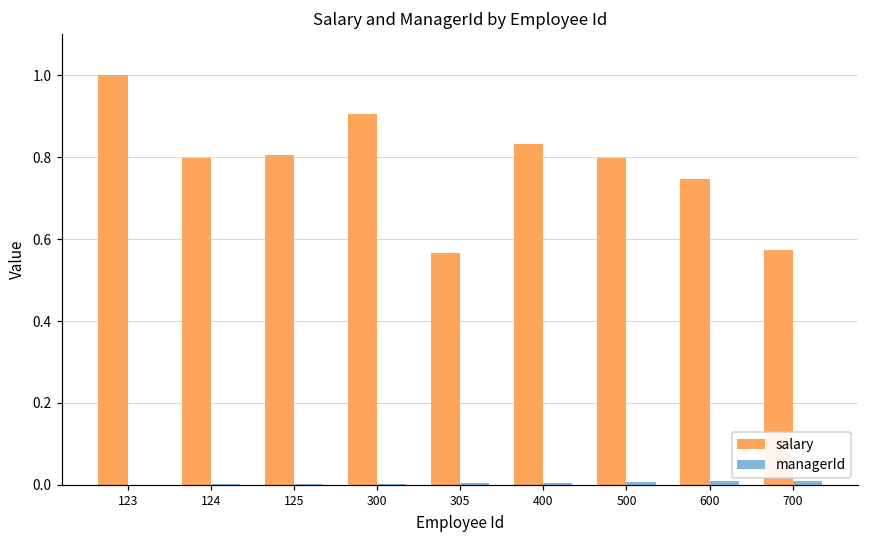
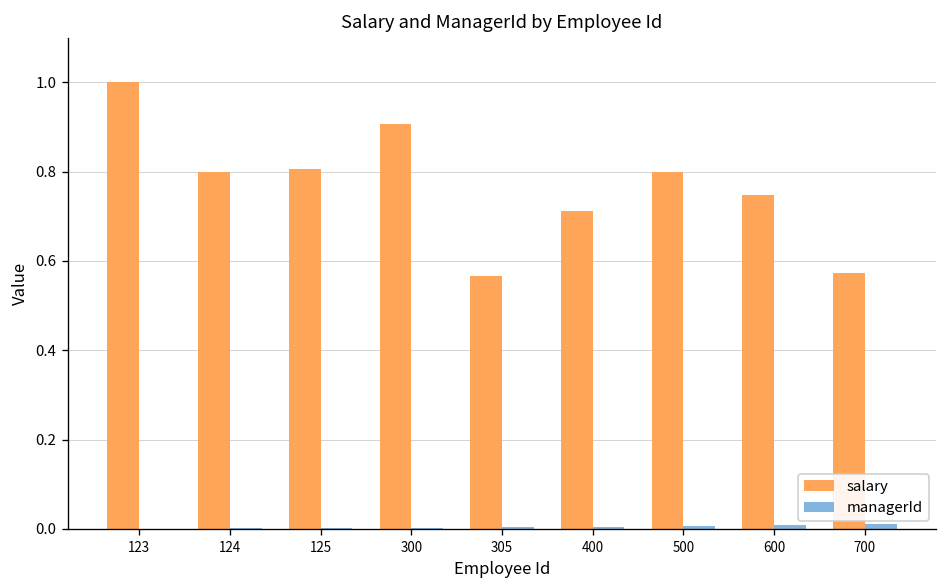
salary, 400: 0.83 -> 0.71
